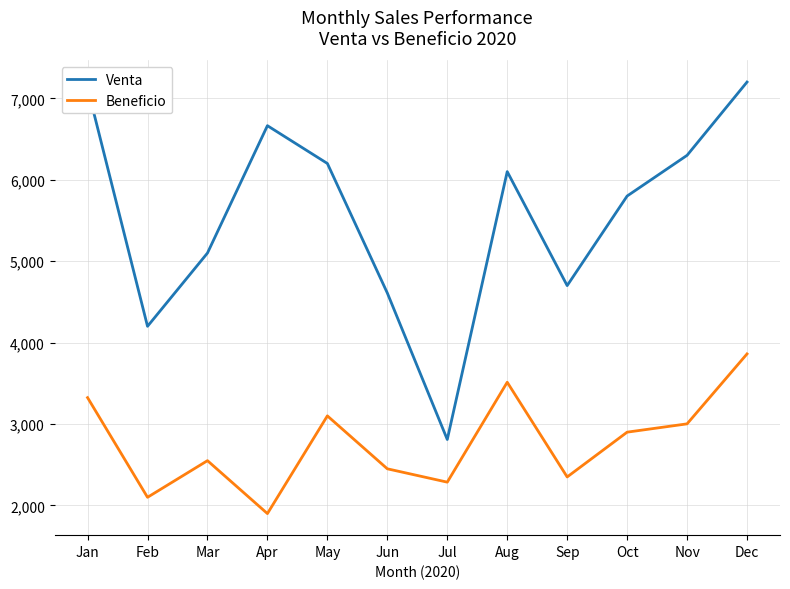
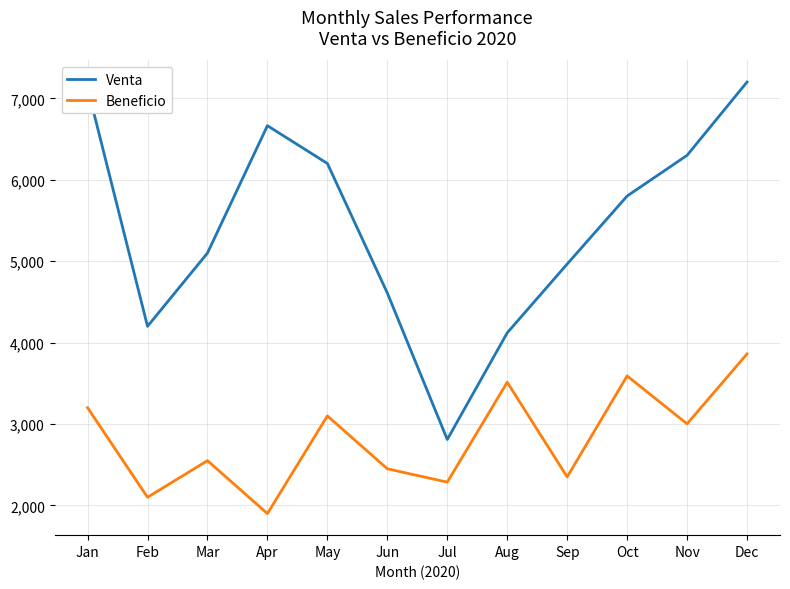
Beneficio, Jan: 3,300 -> 3,200
Venta, Aug: 6,100 -> 4,100
Venta, Sep: 4,700 -> 5,000
Beneficio, Oct: 2,900 -> 3,600
